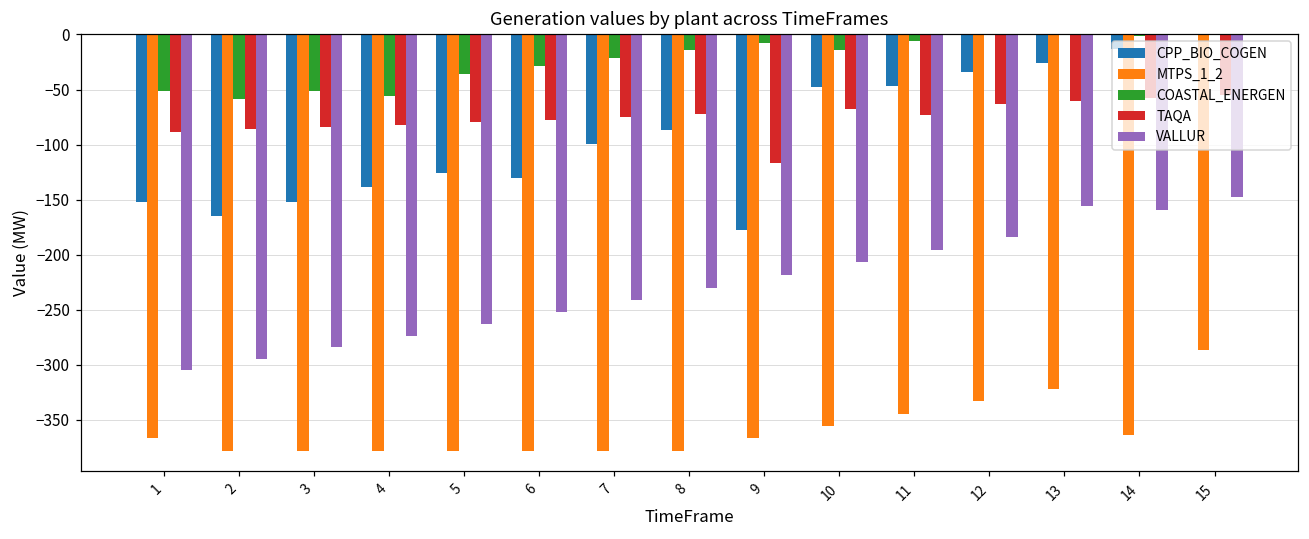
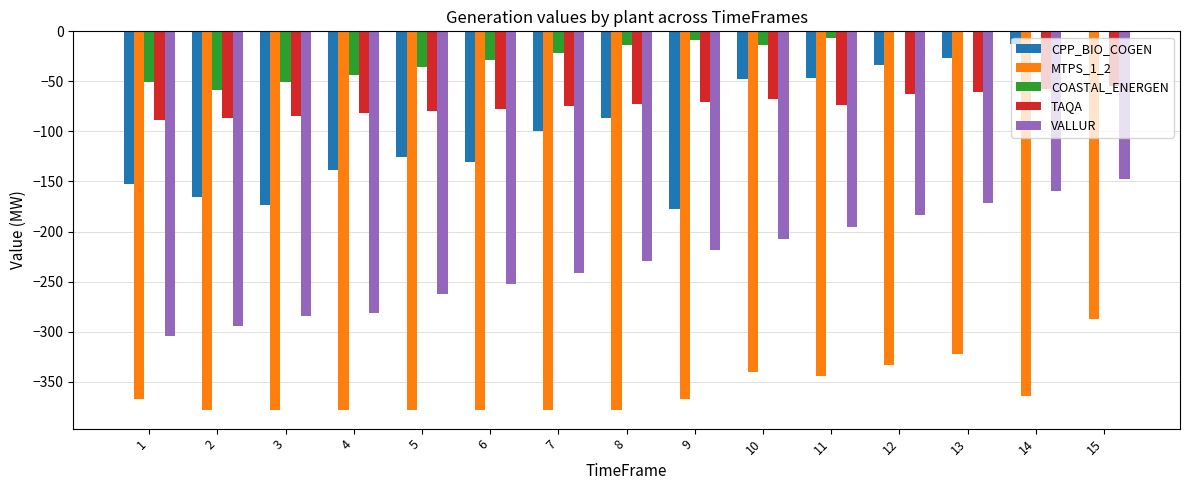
CPP_BIO_COGEN, 3: -152 -> -173
COASTAL_ENERGEN, 4: -56 -> -44
VALLUR, 4: -274 -> -282
TAQA, 9: -117 -> -70
MTPS_1_2, 10: -356 -> -341
VALLUR, 13: -156 -> -172
